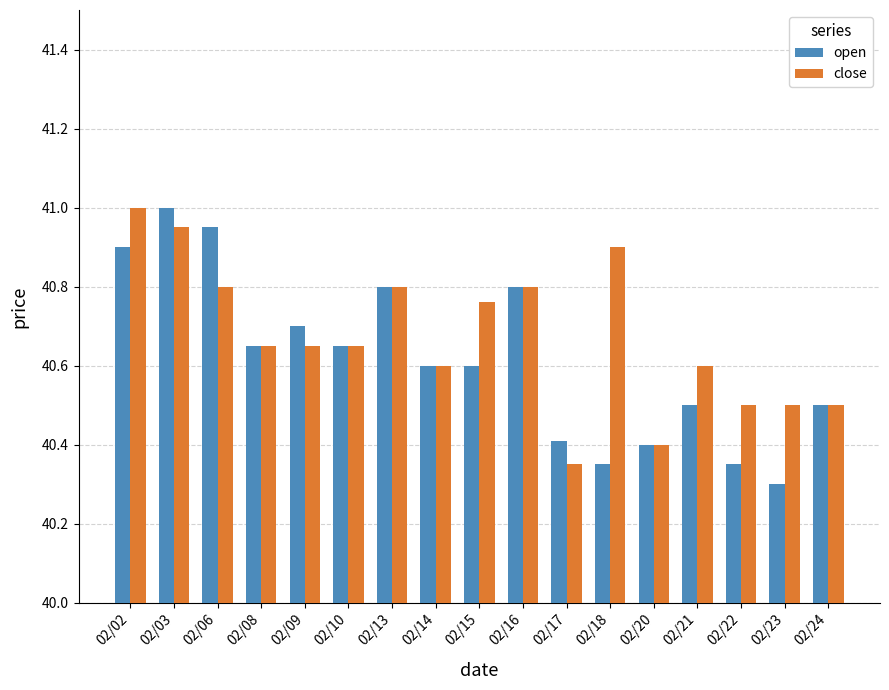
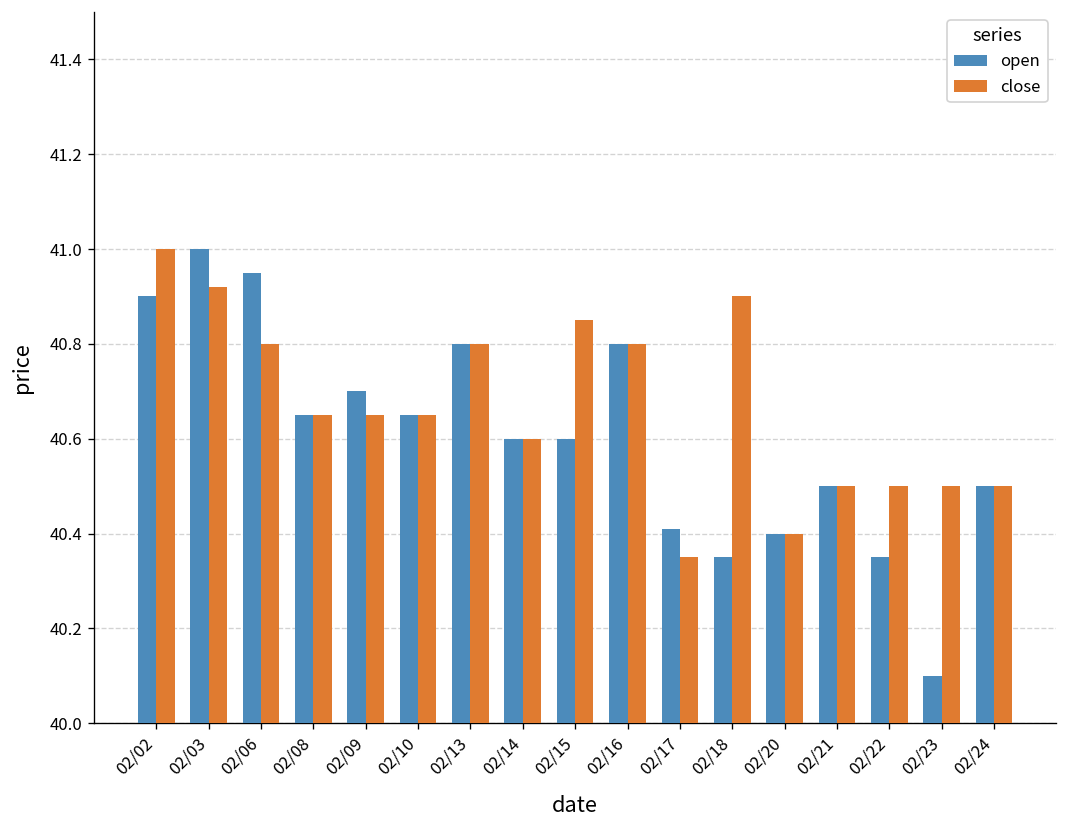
close, 02/03: 40.95 -> 40.92
close, 02/15: 40.76 -> 40.85
close, 02/21: 40.6 -> 40.5
open, 02/23: 40.3 -> 40.1
